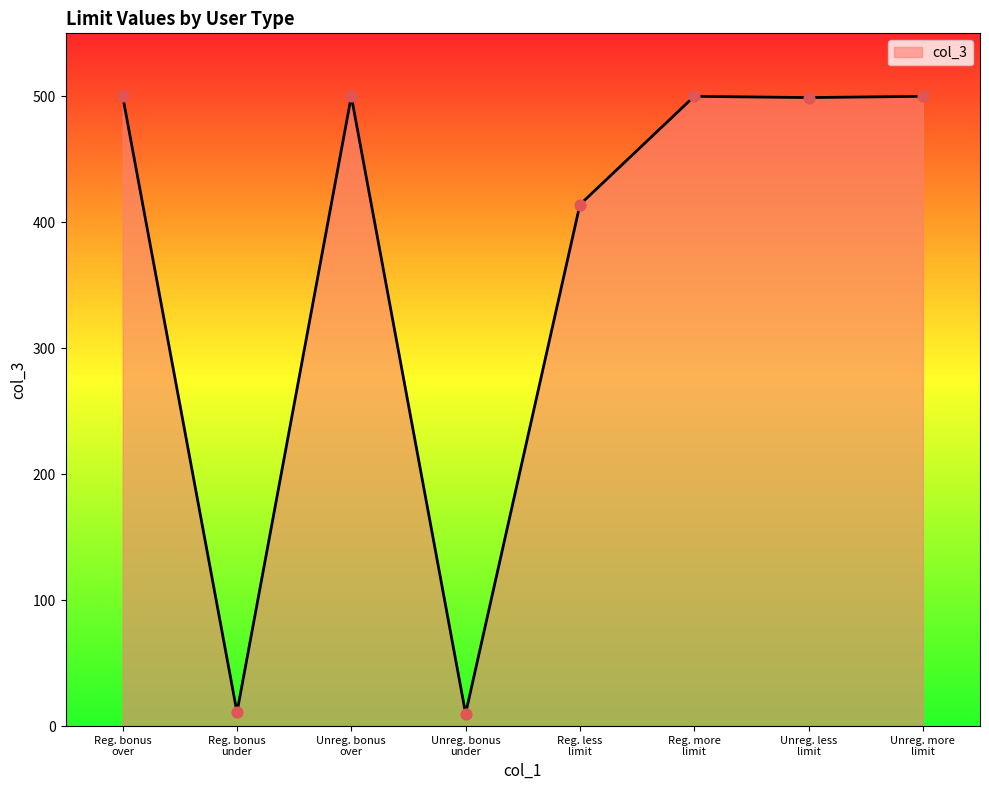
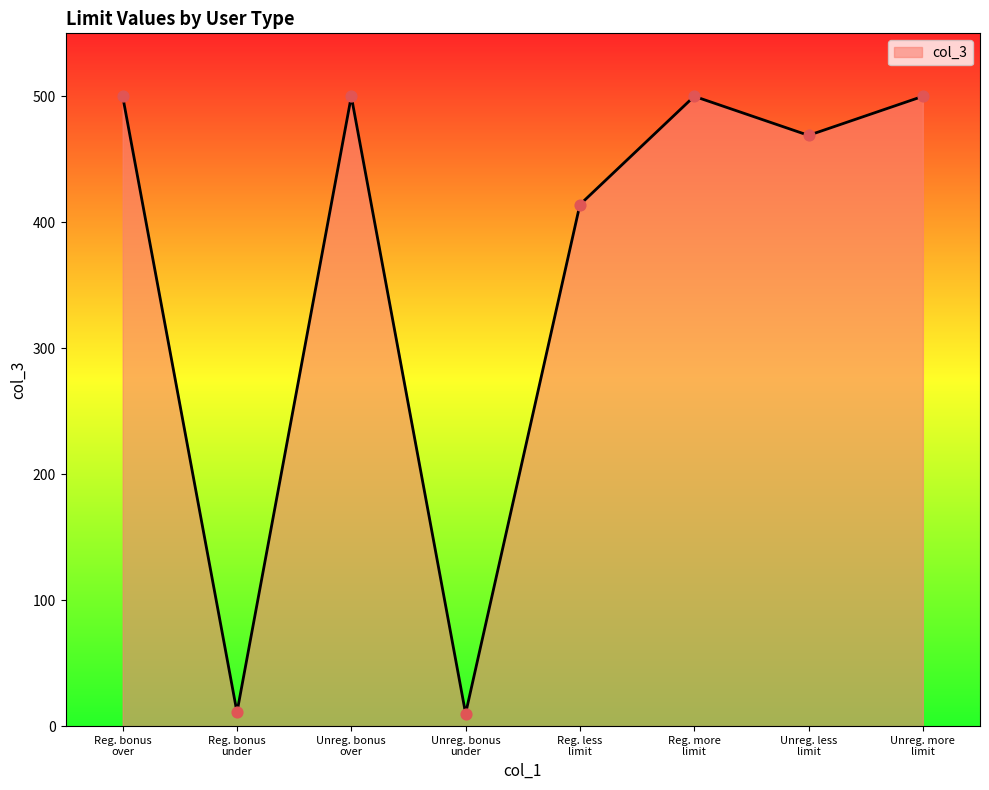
Unreg. less limit: 499 -> 469
